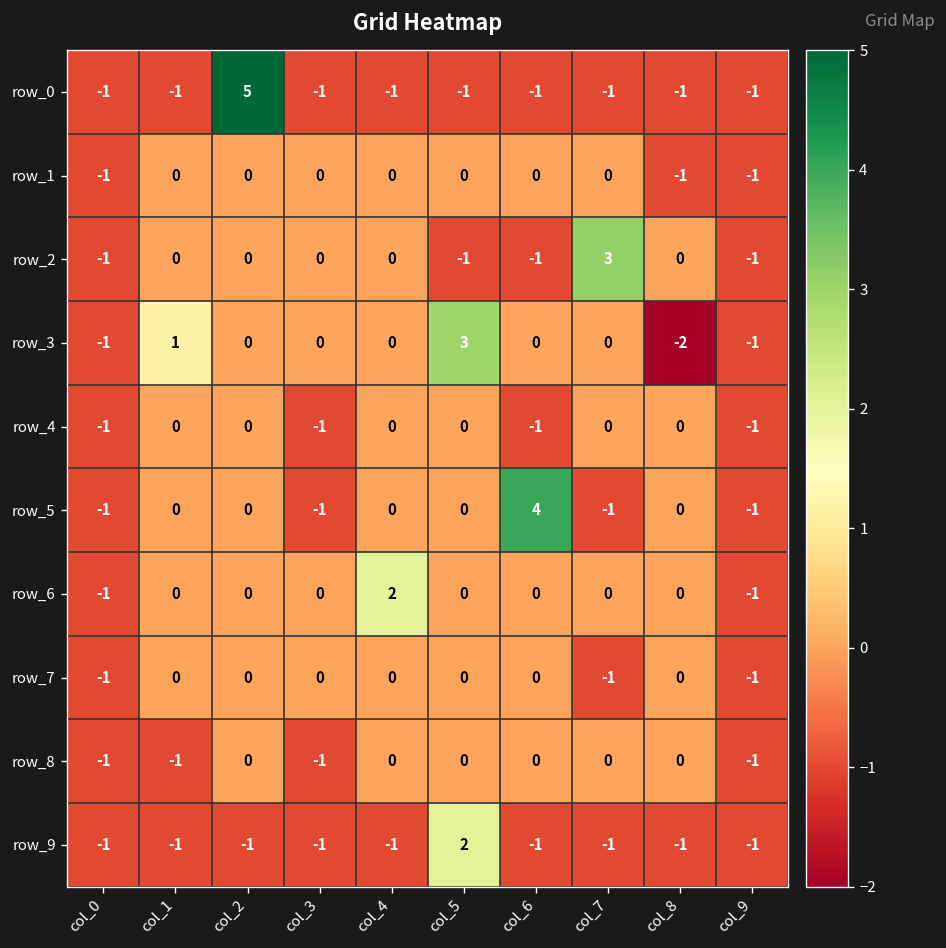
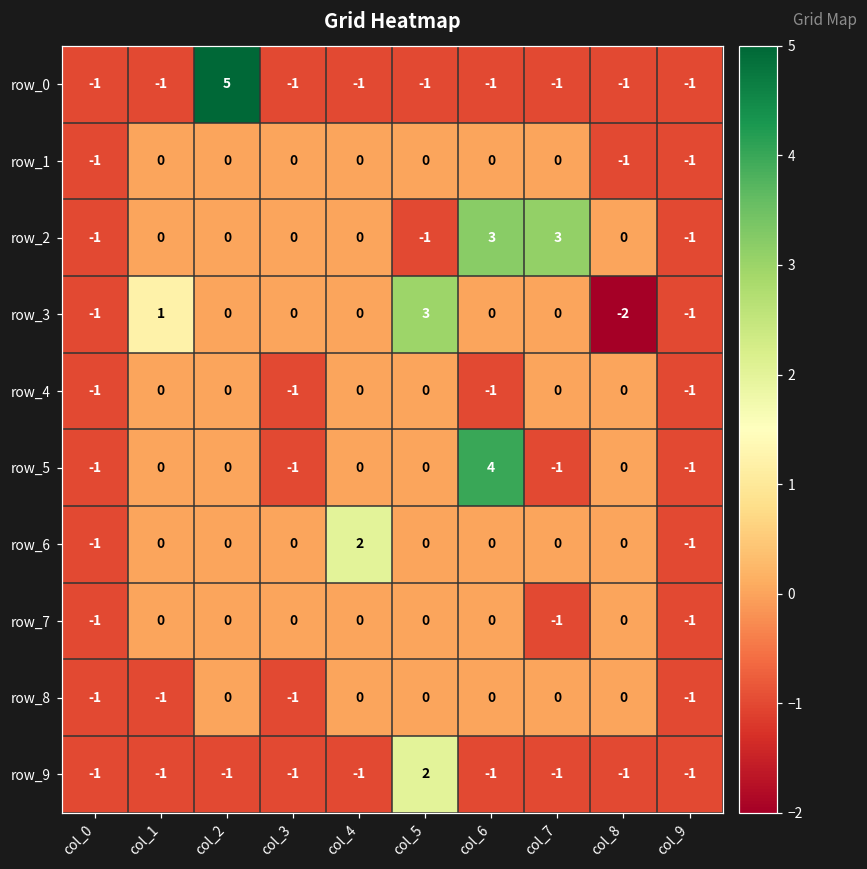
row_2, col_6: -1 -> 3
